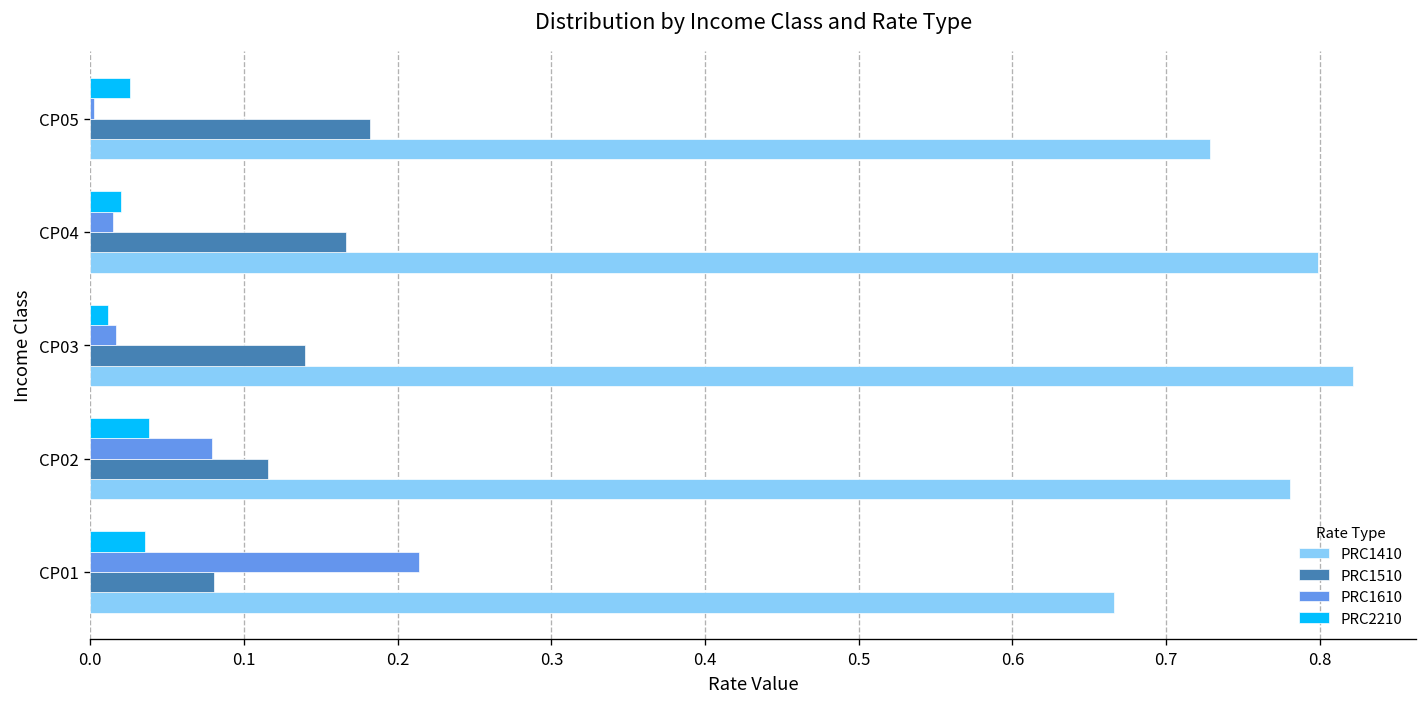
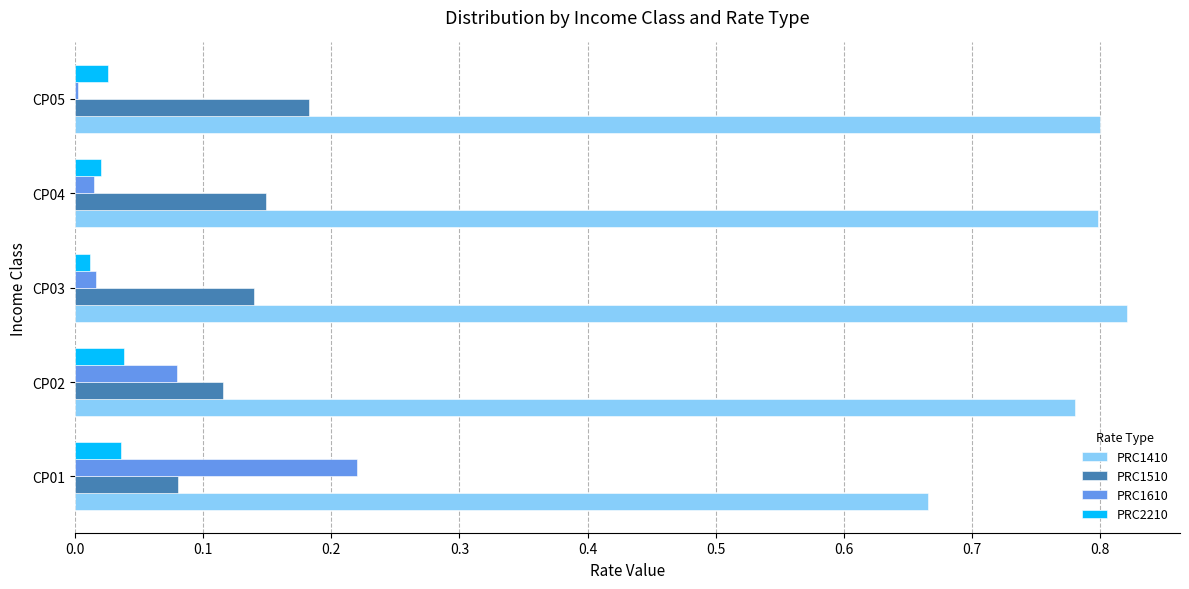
PRC1410, CP05: 0.729 -> 0.800
PRC1510, CP04: 0.167 -> 0.149
PRC1610, CP01: 0.214 -> 0.220
